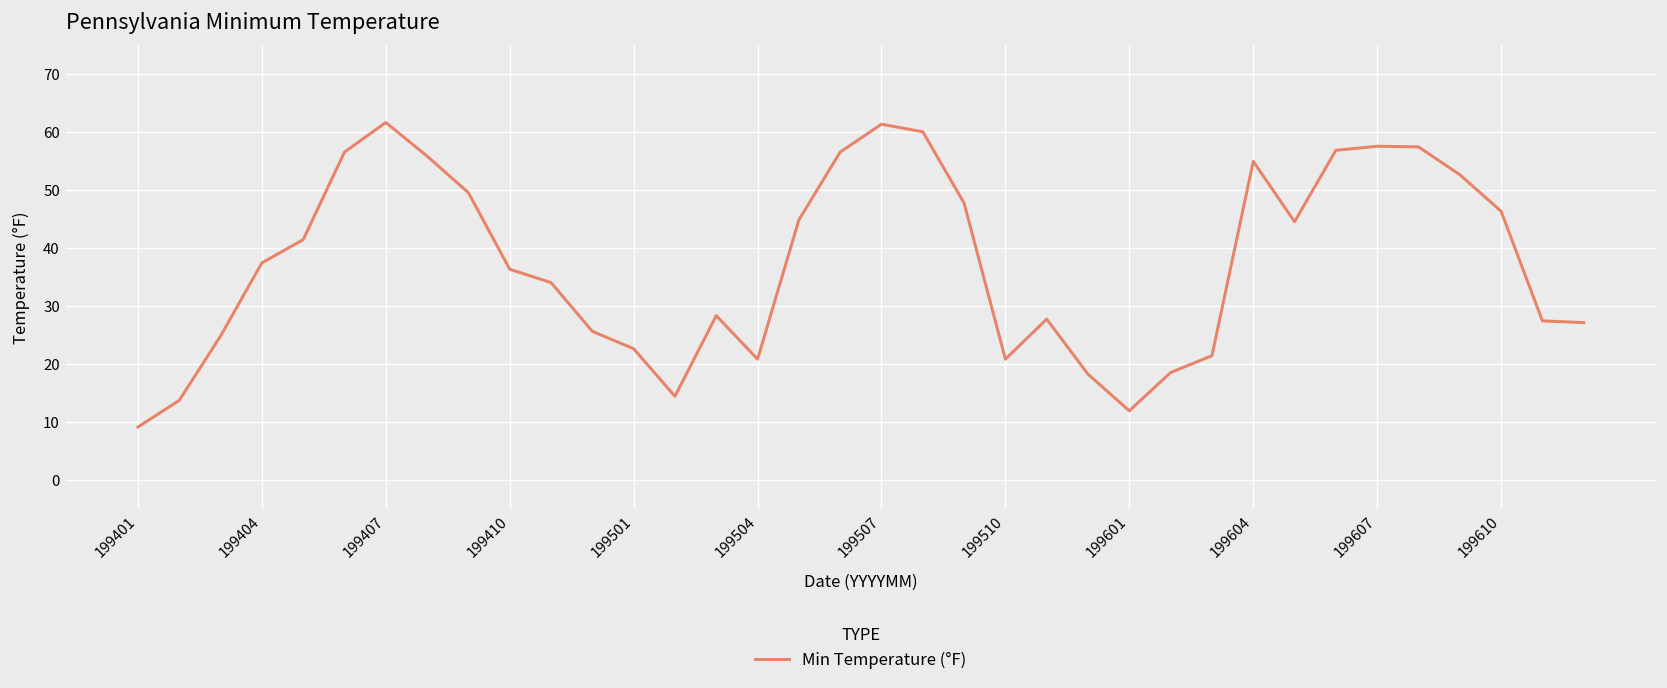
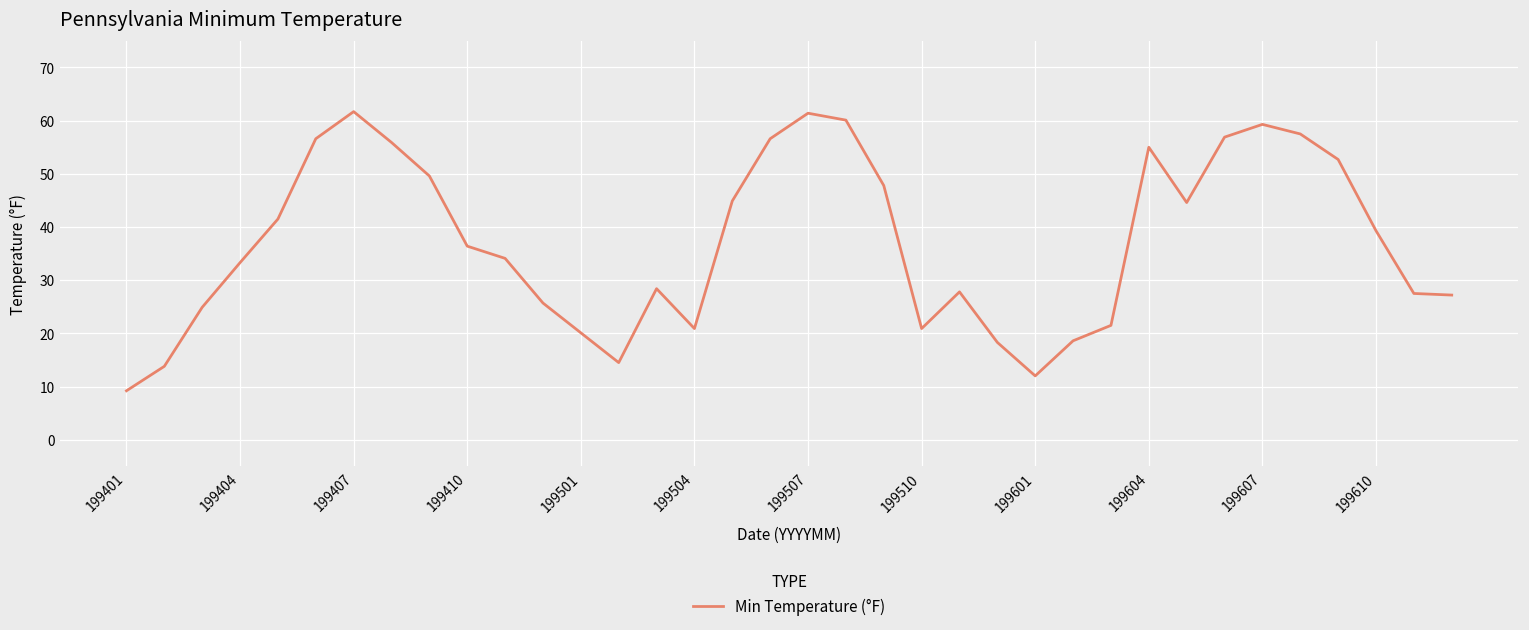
199404: 38 -> 33
199501: 23 -> 20
199607: 58 -> 59
199610: 46 -> 39
